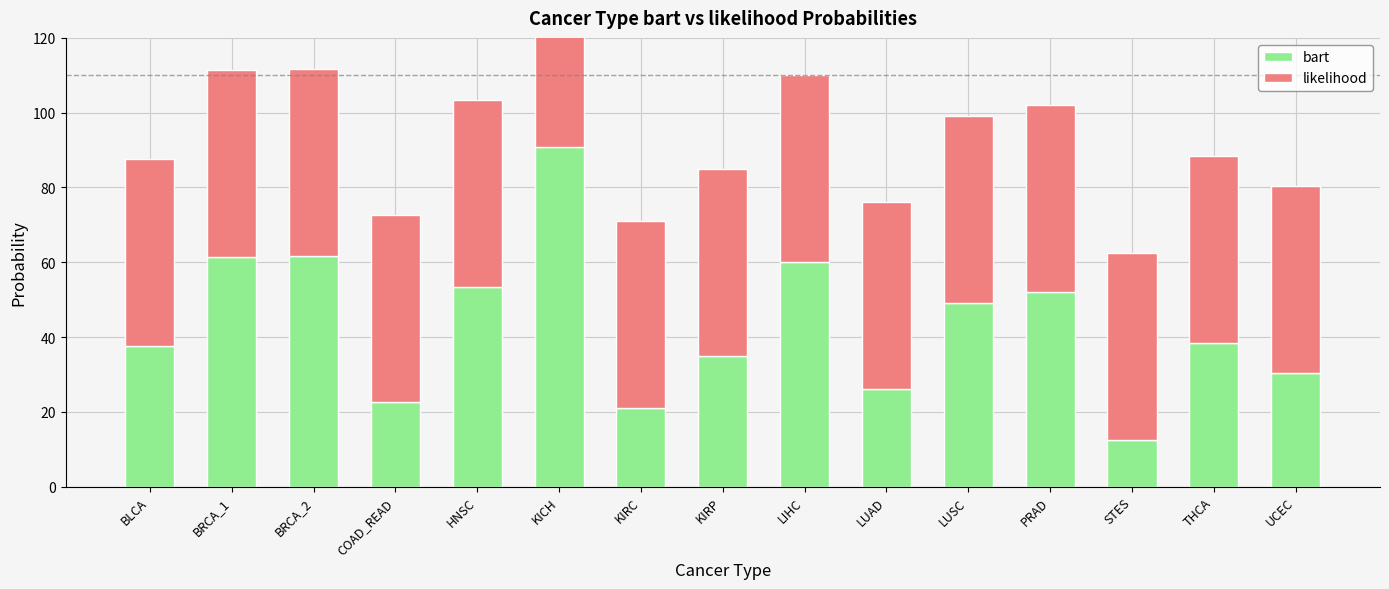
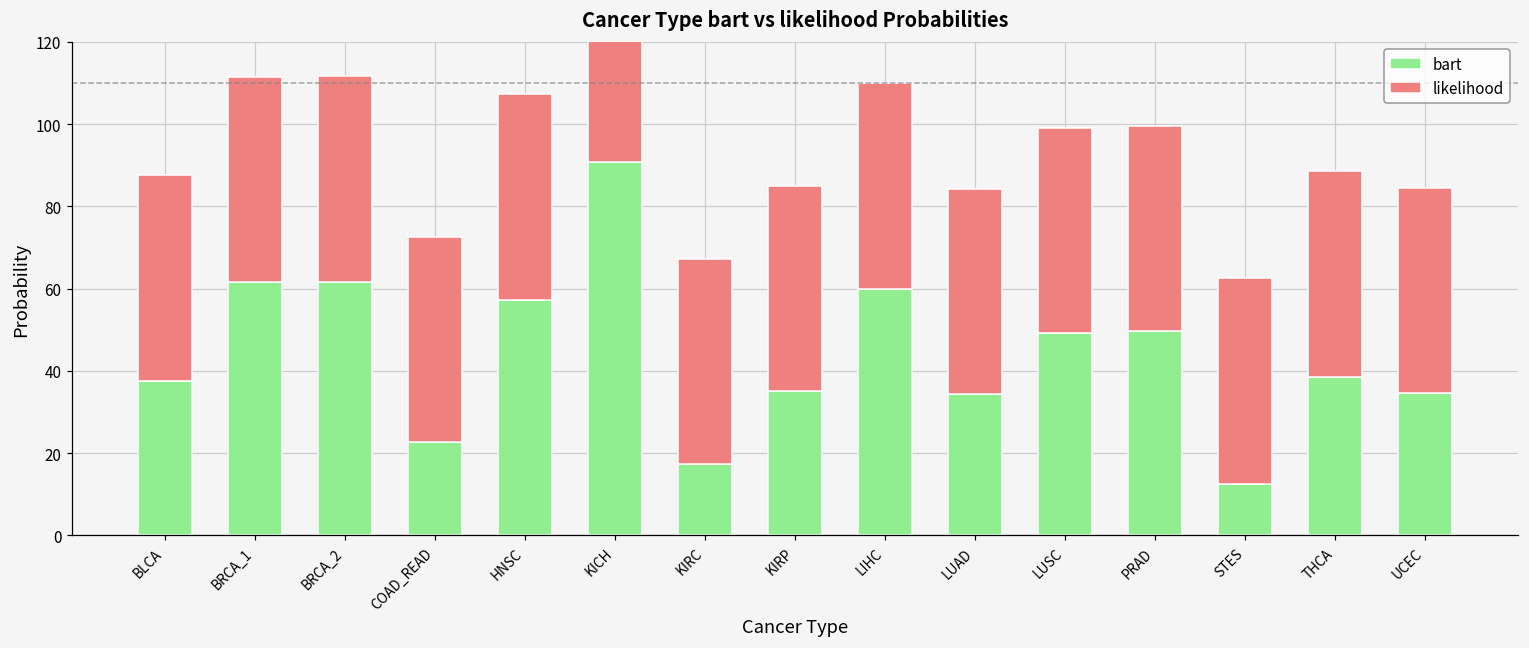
bart, HNSC: 54 -> 57
bart, KIRC: 21 -> 17
bart, LUAD: 26 -> 34
bart, PRAD: 52 -> 50
bart, UCEC: 30 -> 35
